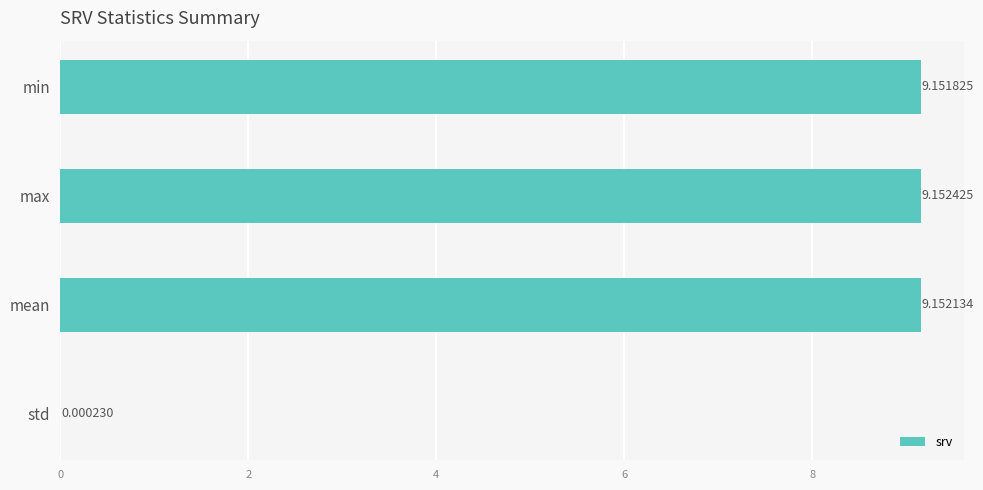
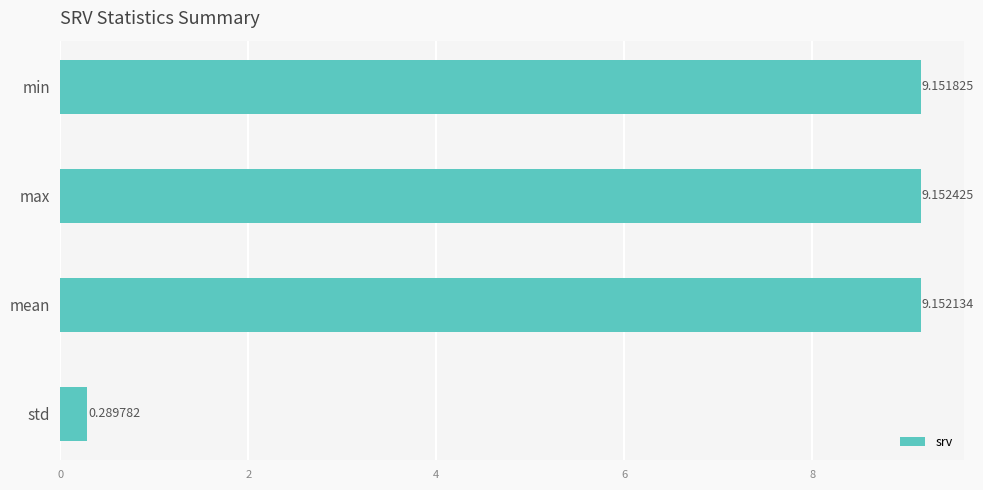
std: 0.000230 -> 0.289782
